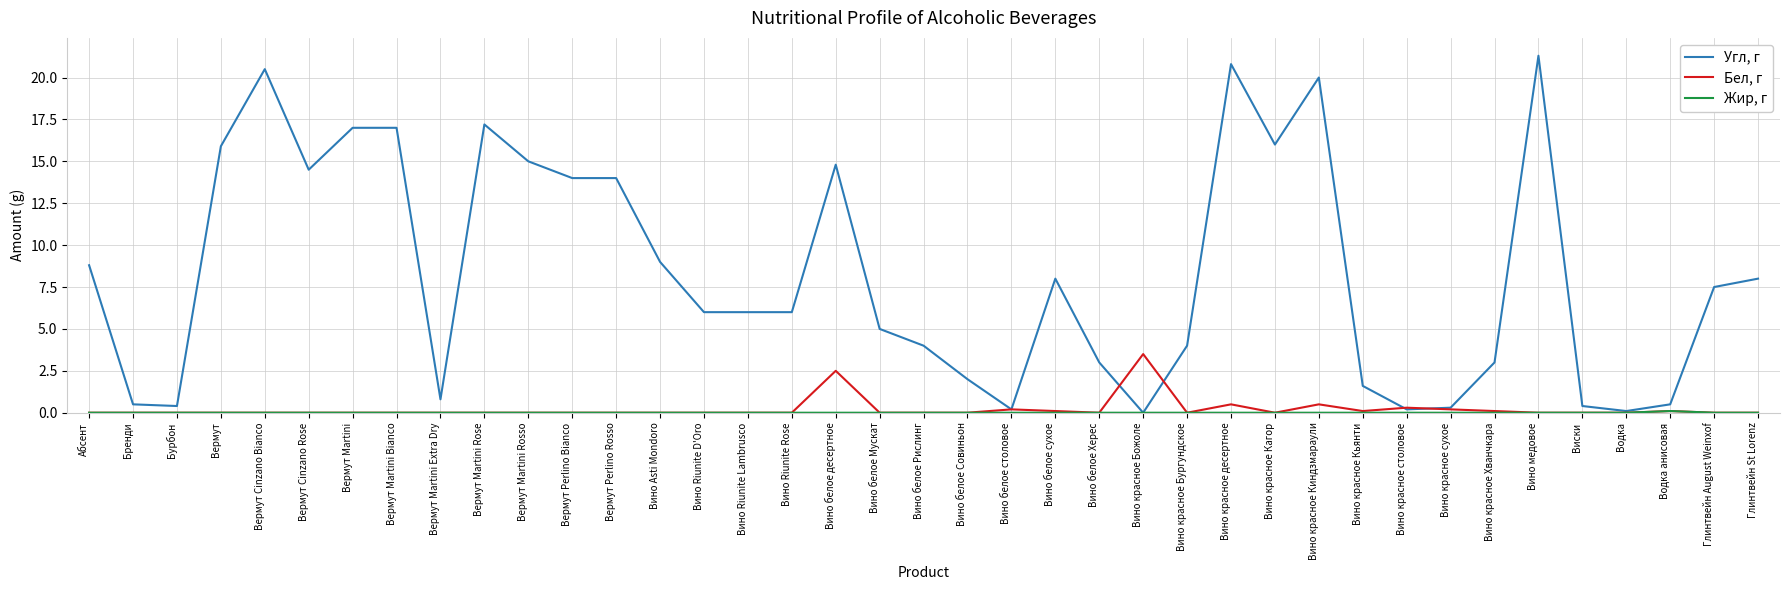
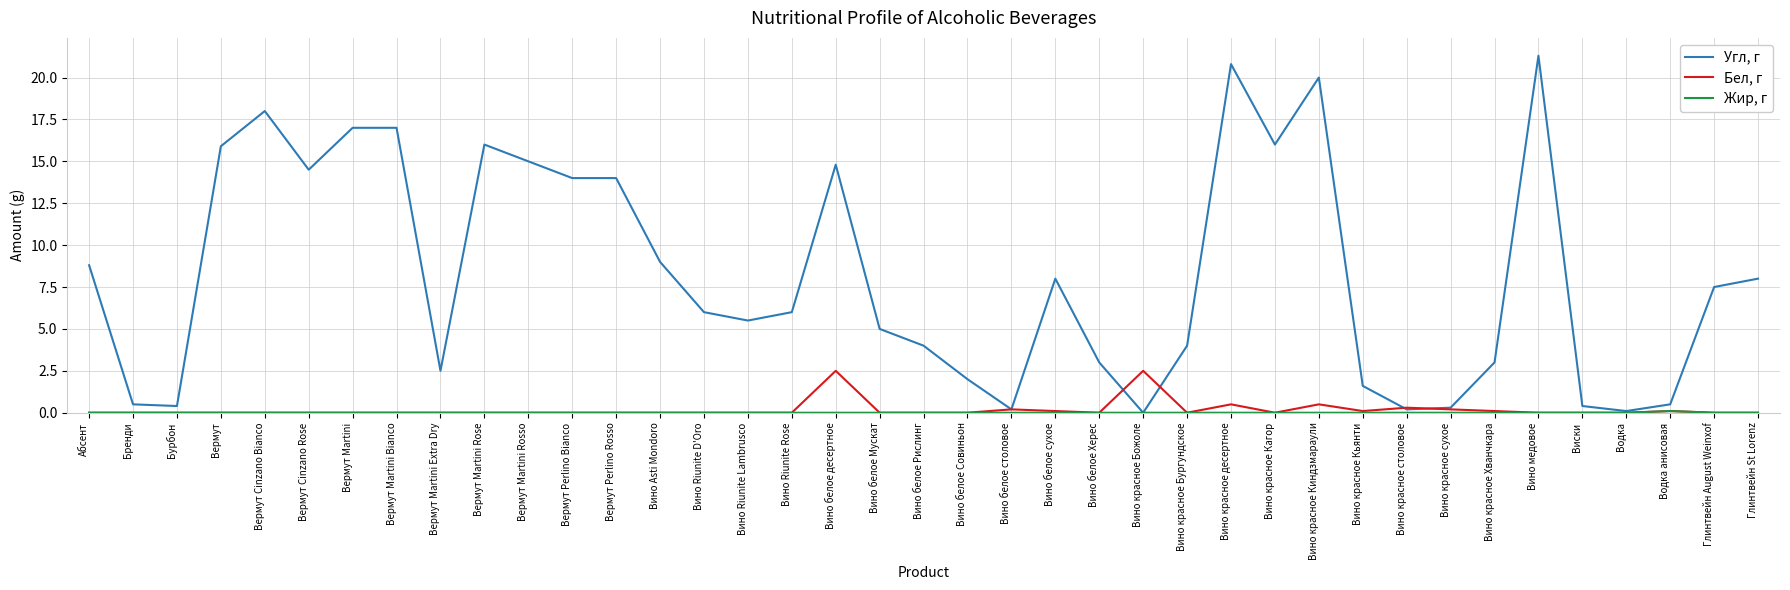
Угл, г, Вермут Cinzano Bianco: 20.5 -> 18.0
Угл, г, Вермут Martini Extra Dry: 0.8 -> 2.5
Угл, г, Вермут Martini Rose: 17.2 -> 16.0
Угл, г, Вино Riunite Lambrusco: 6.0 -> 5.5
Бел, г, Вино красное Божоле: 3.5 -> 2.5
